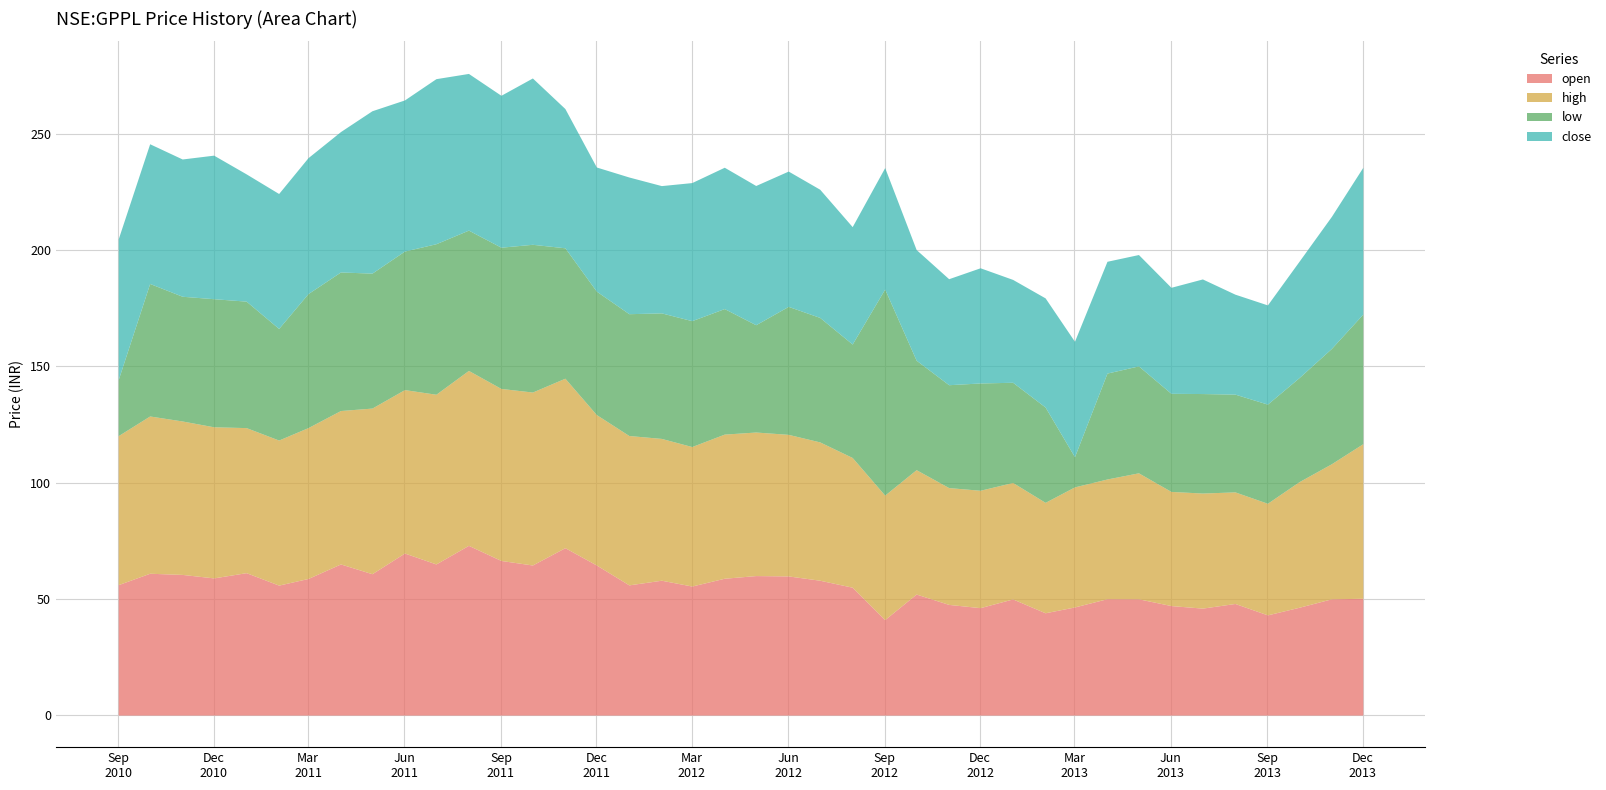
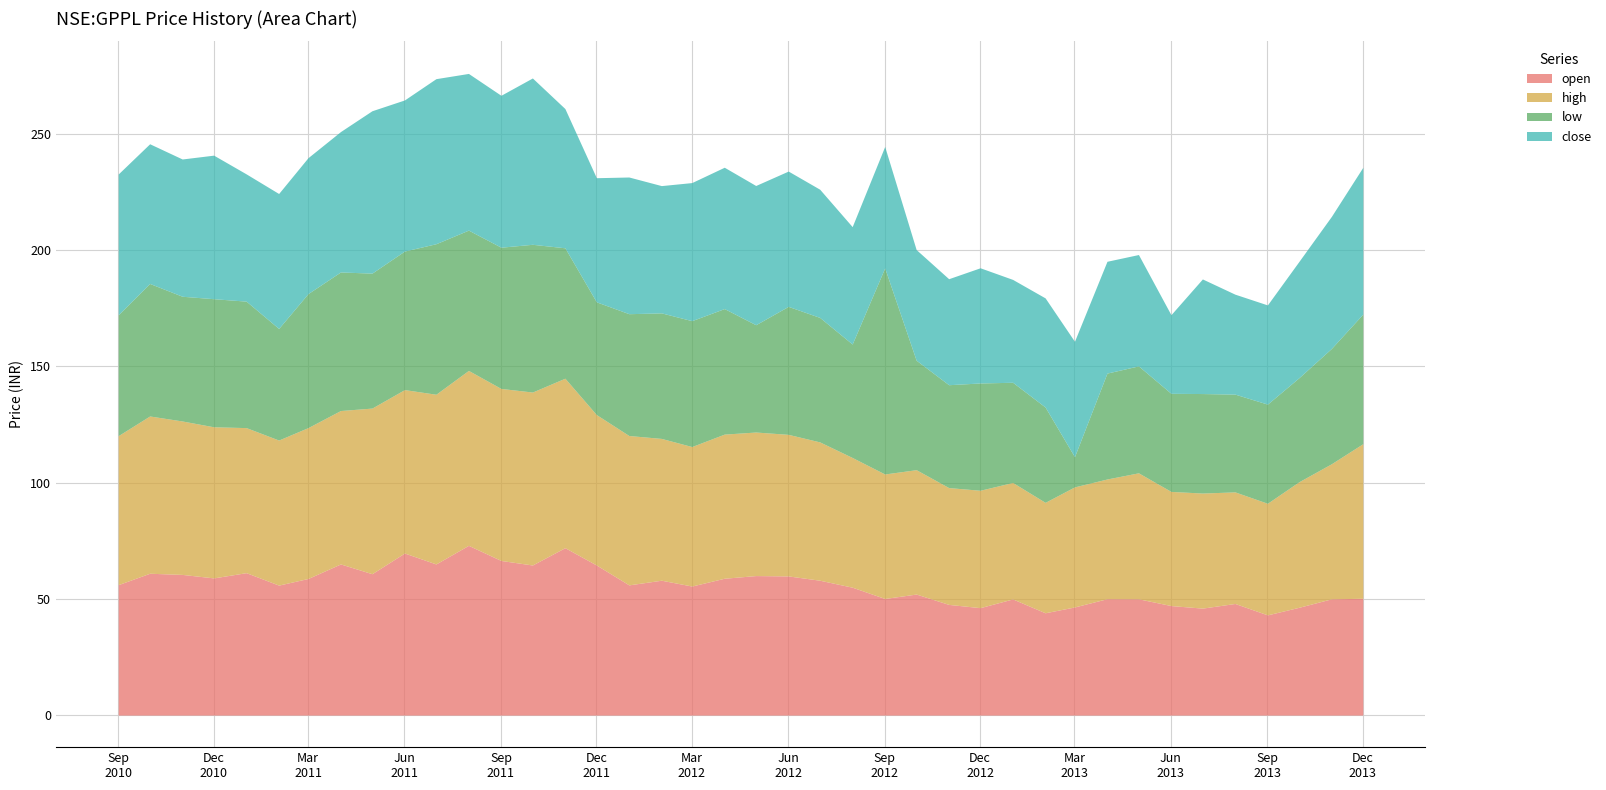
low, Sep 2010: 24 -> 52
low, Dec 2011: 53 -> 49
open, Sep 2012: 41 -> 50
close, Jun 2013: 46 -> 34
